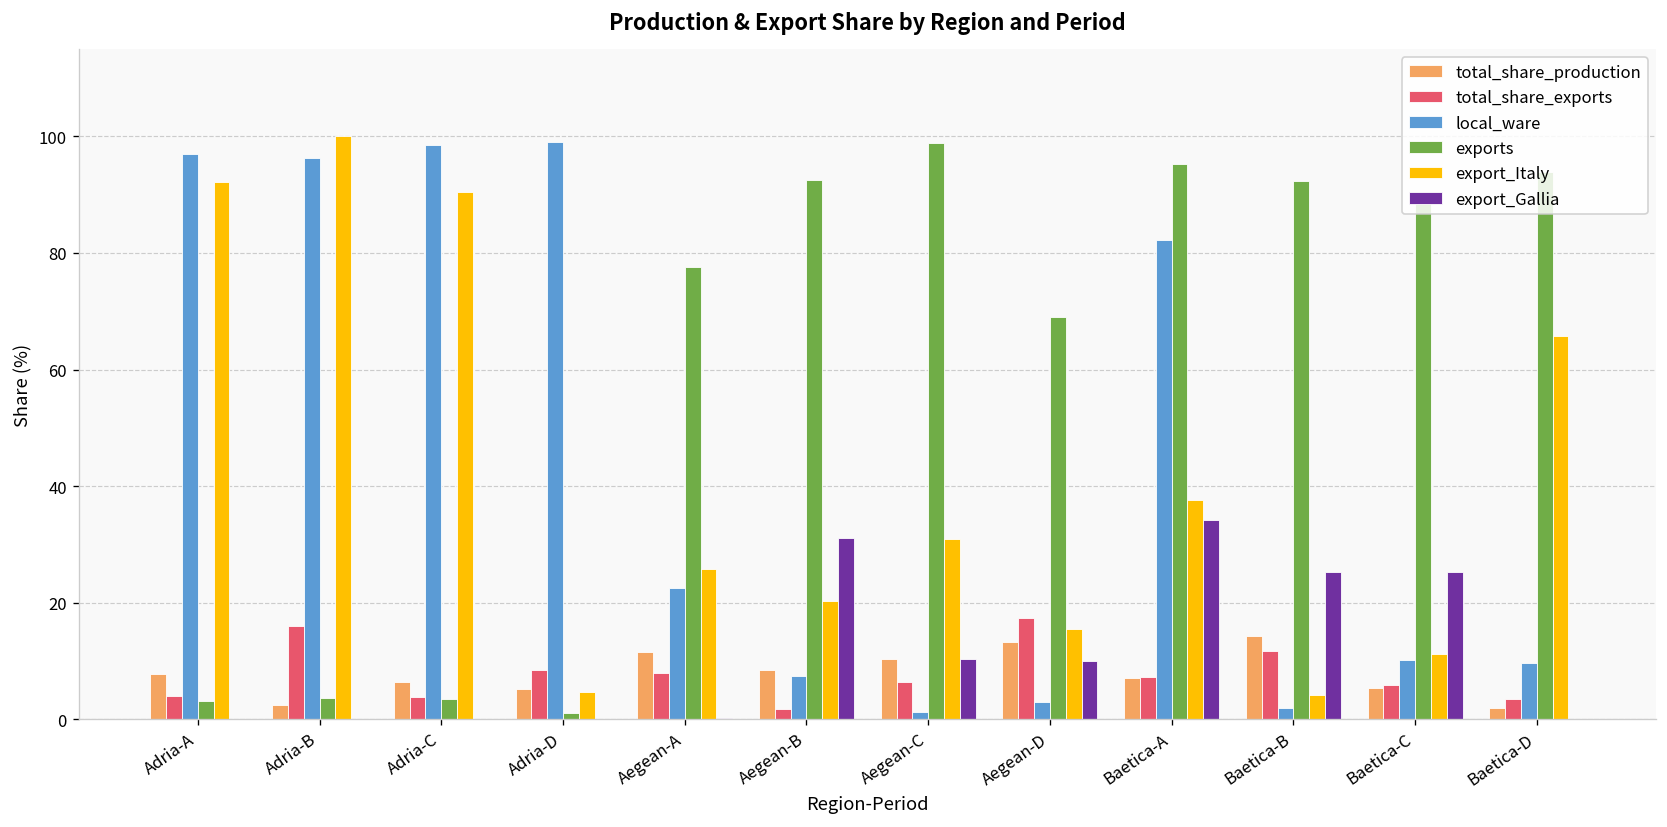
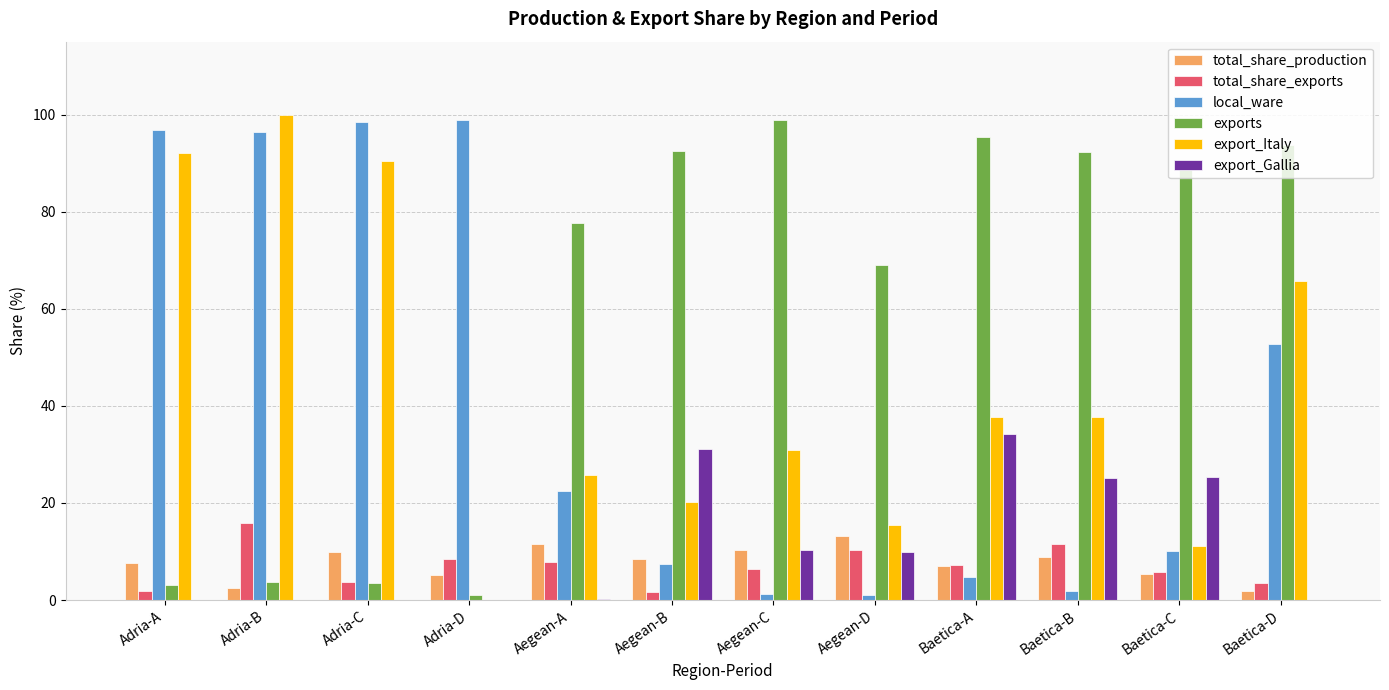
total_share_exports, Adria-A: 4 -> 2
total_share_production, Adria-C: 6 -> 10
export_Italy, Adria-D: 5 -> 0
total_share_exports, Aegean-D: 17 -> 10
local_ware, Aegean-D: 3 -> 1
local_ware, Baetica-A: 82 -> 5
total_share_production, Baetica-B: 14 -> 9
export_Italy, Baetica-B: 4 -> 38
local_ware, Baetica-D: 10 -> 53
